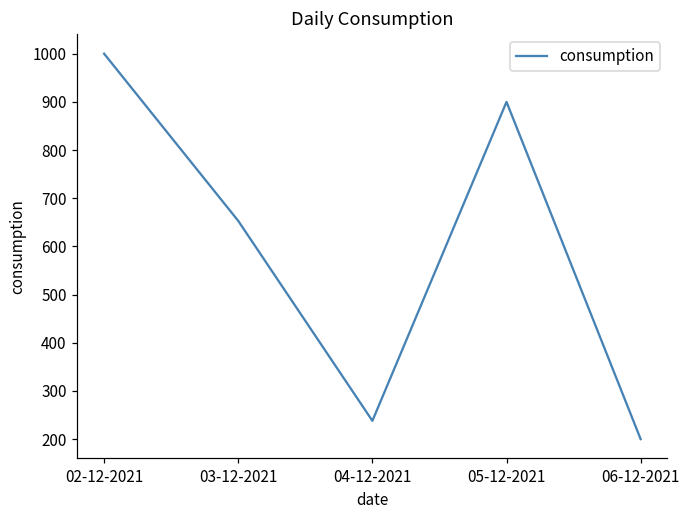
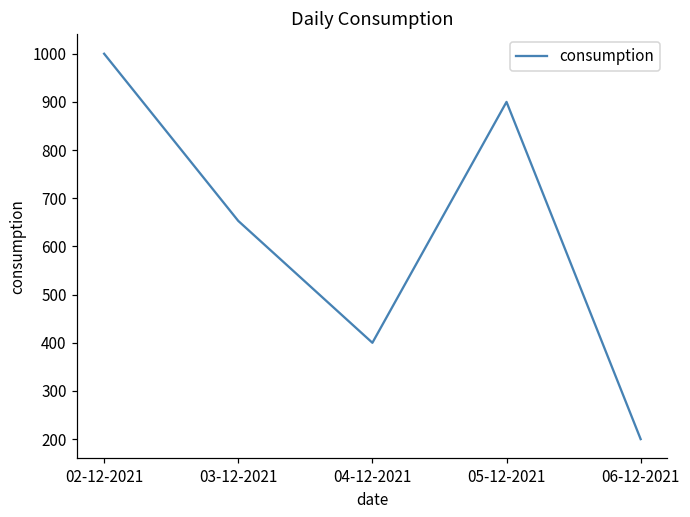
04-12-2021: 240 -> 400
